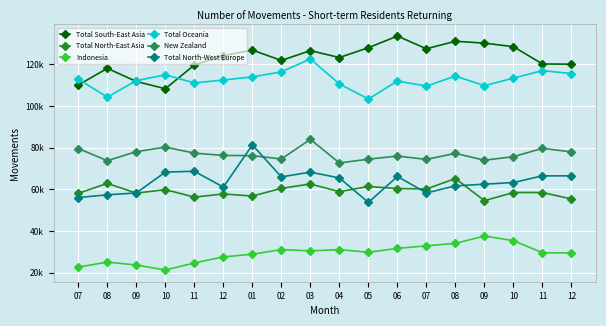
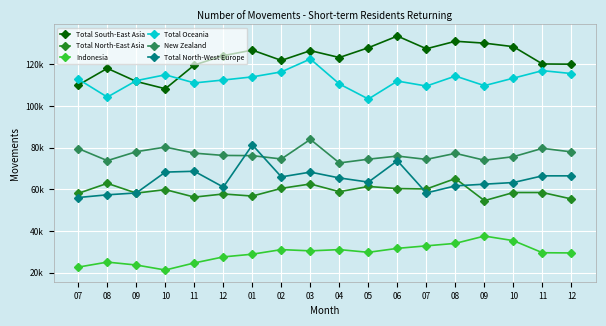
Total North-West Europe, 05: 54000 -> 64000
Total North-West Europe, 06: 66000 -> 74000
